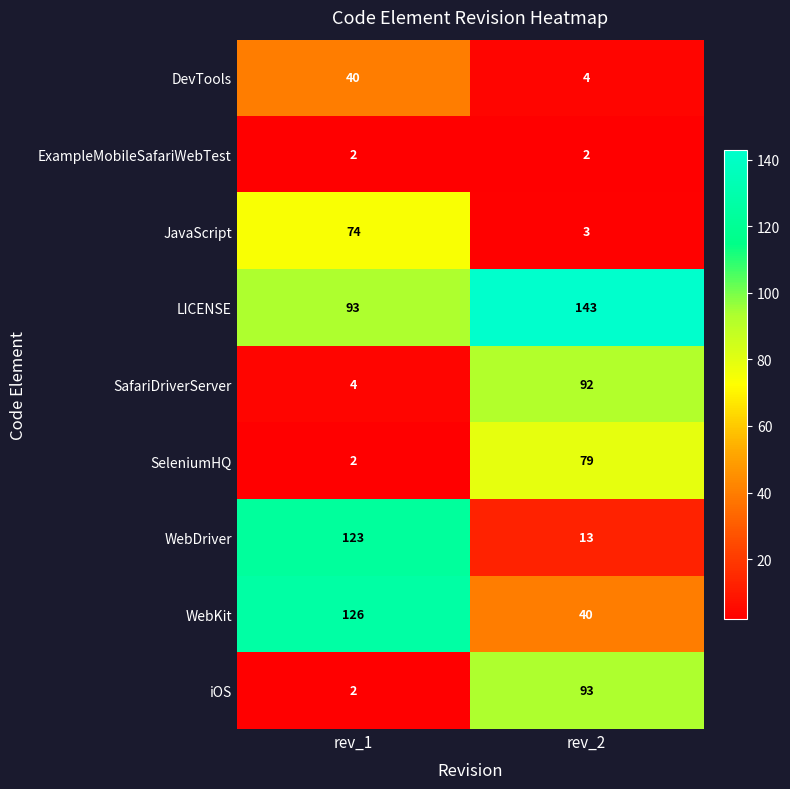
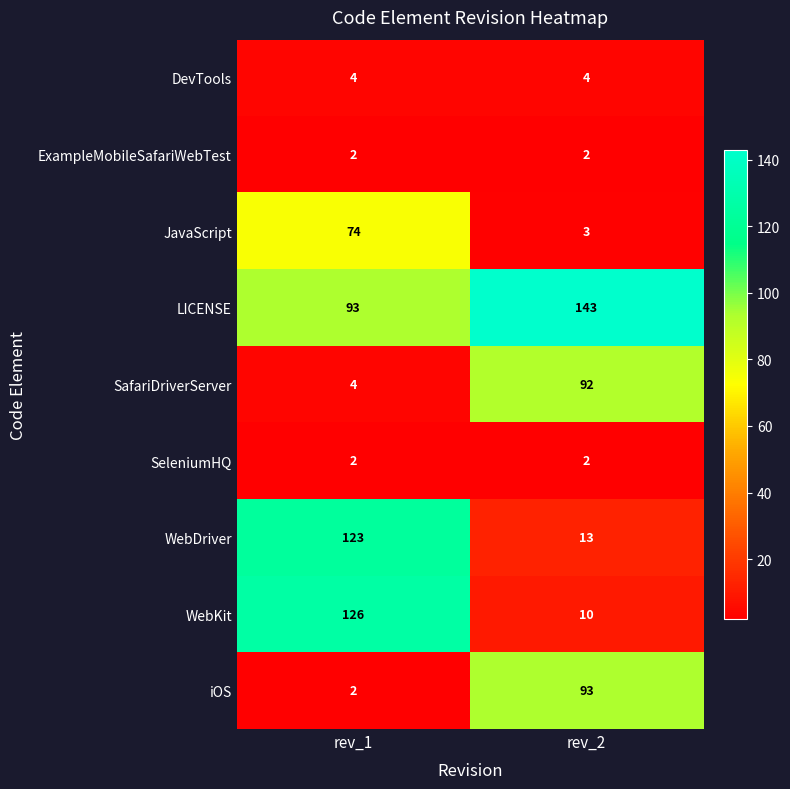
DevTools, rev_1: 40 -> 4
SeleniumHQ, rev_2: 79 -> 2
WebKit, rev_2: 40 -> 10
